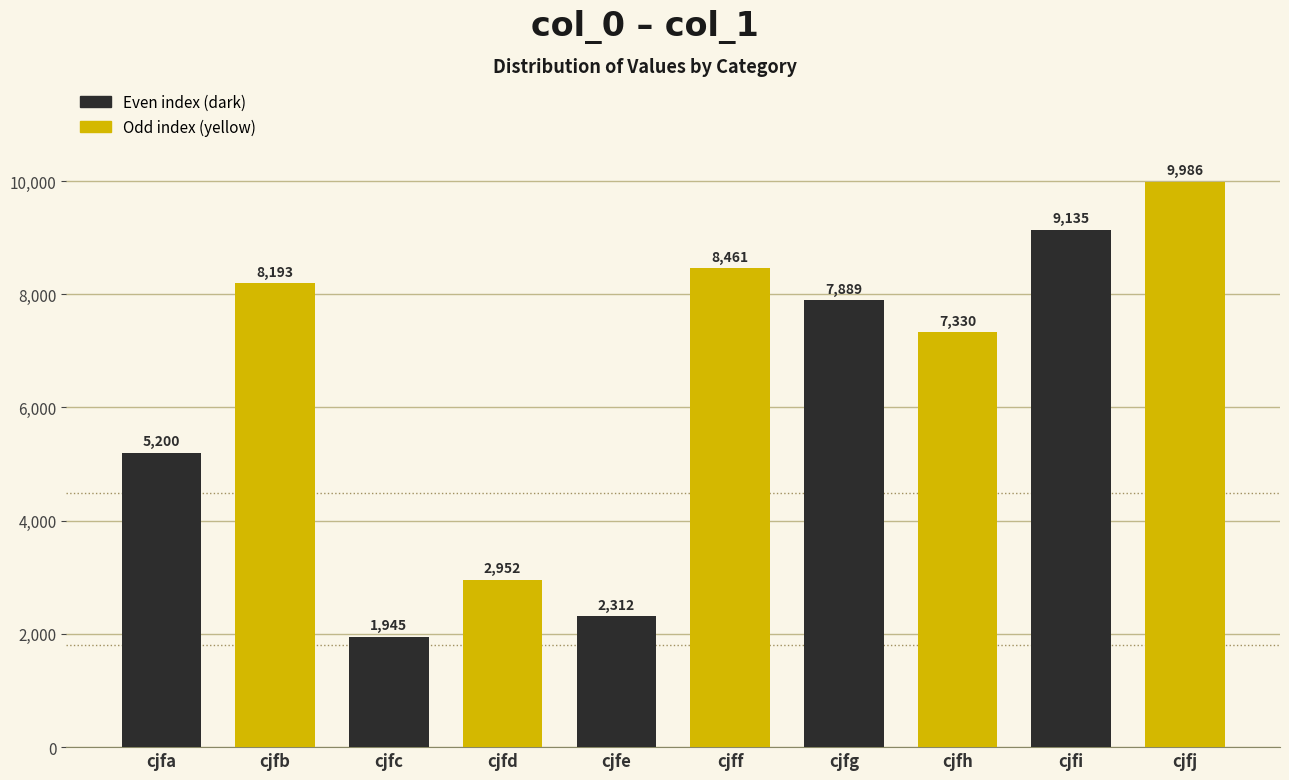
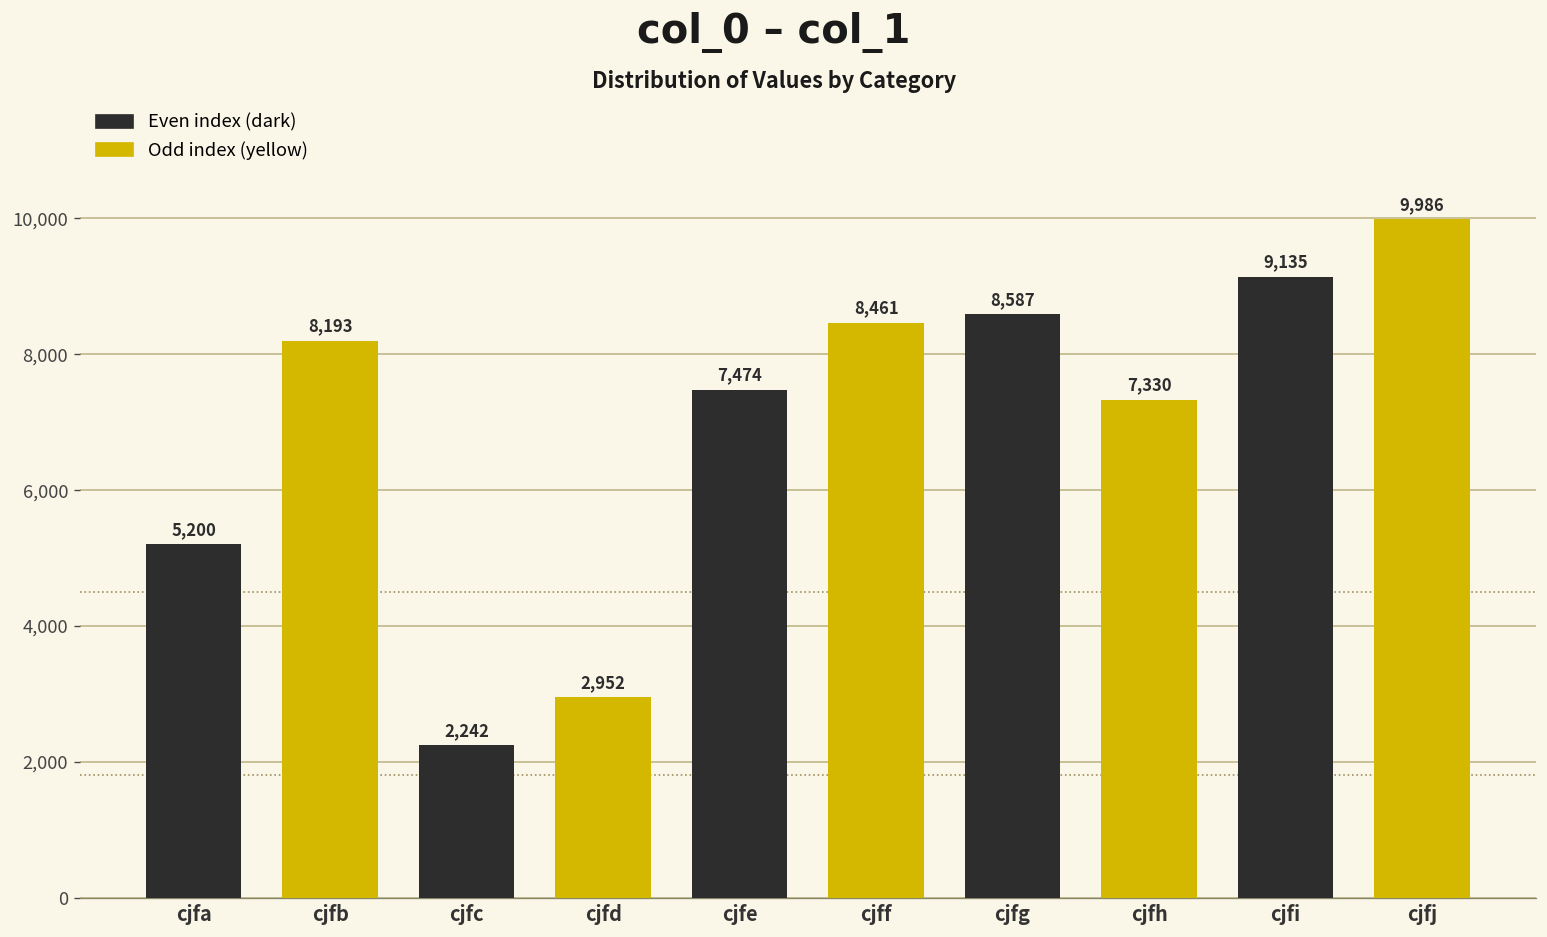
cjfc: 1,945 -> 2,242
cjfe: 2,312 -> 7,474
cjfg: 7,889 -> 8,587
